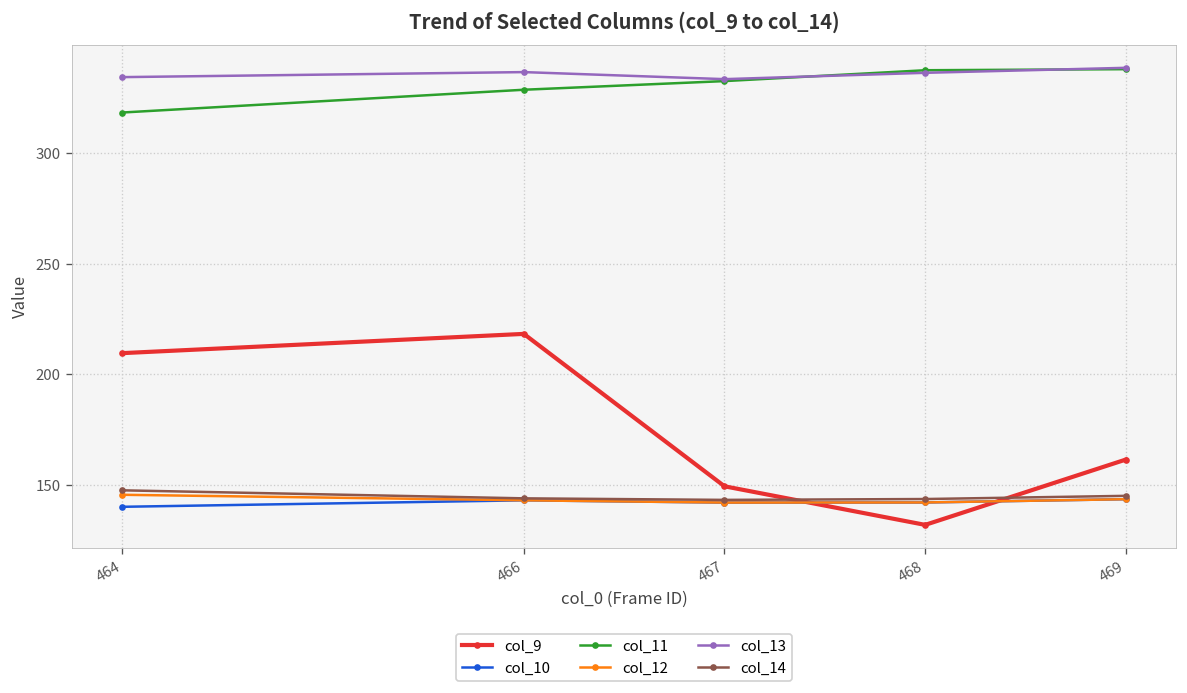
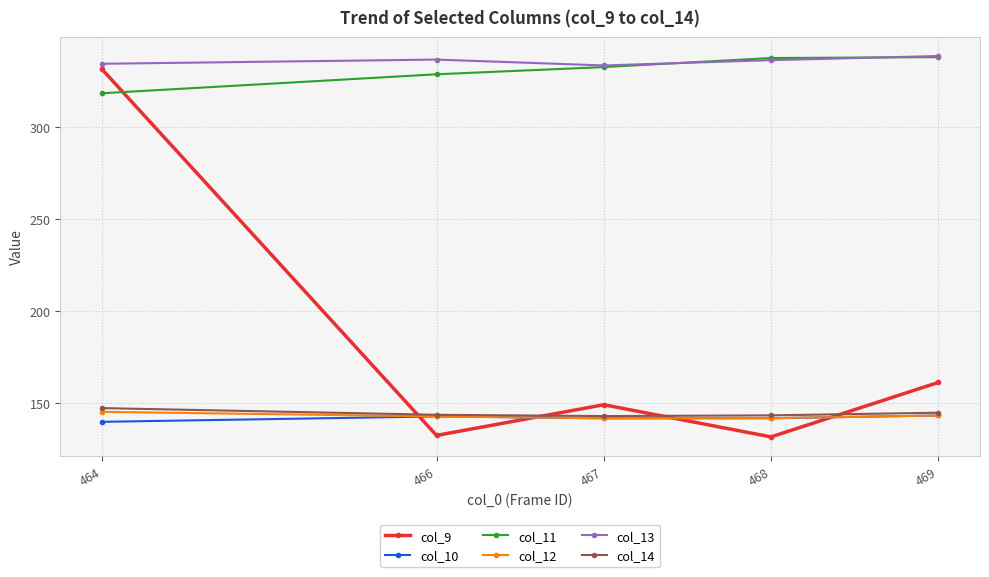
col_9, 464: 209 -> 331
col_9, 466: 218 -> 133
